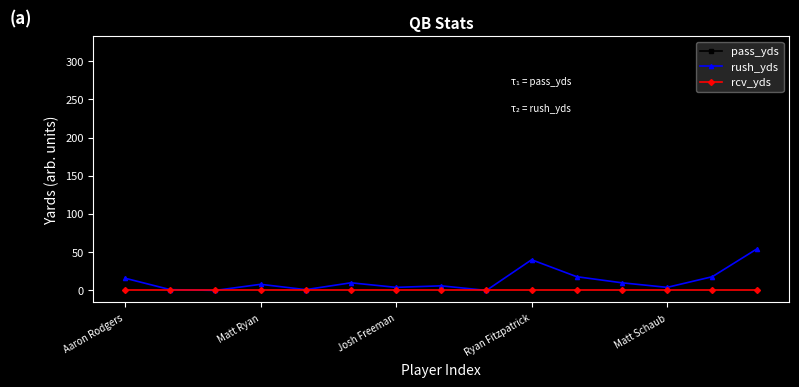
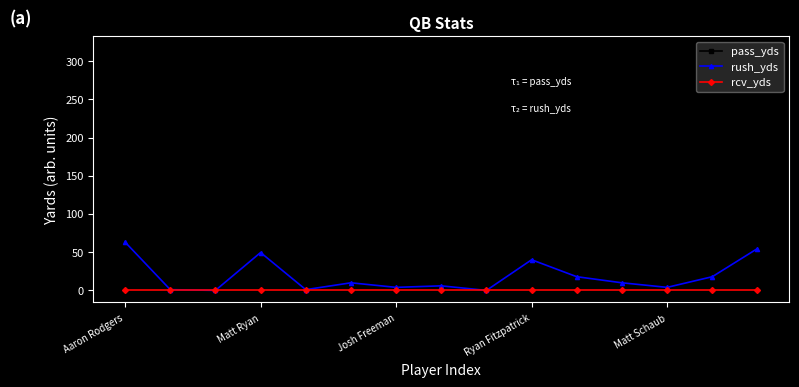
rush_yds, Aaron Rodgers: 20 -> 60
rush_yds, Matt Ryan: 10 -> 50
